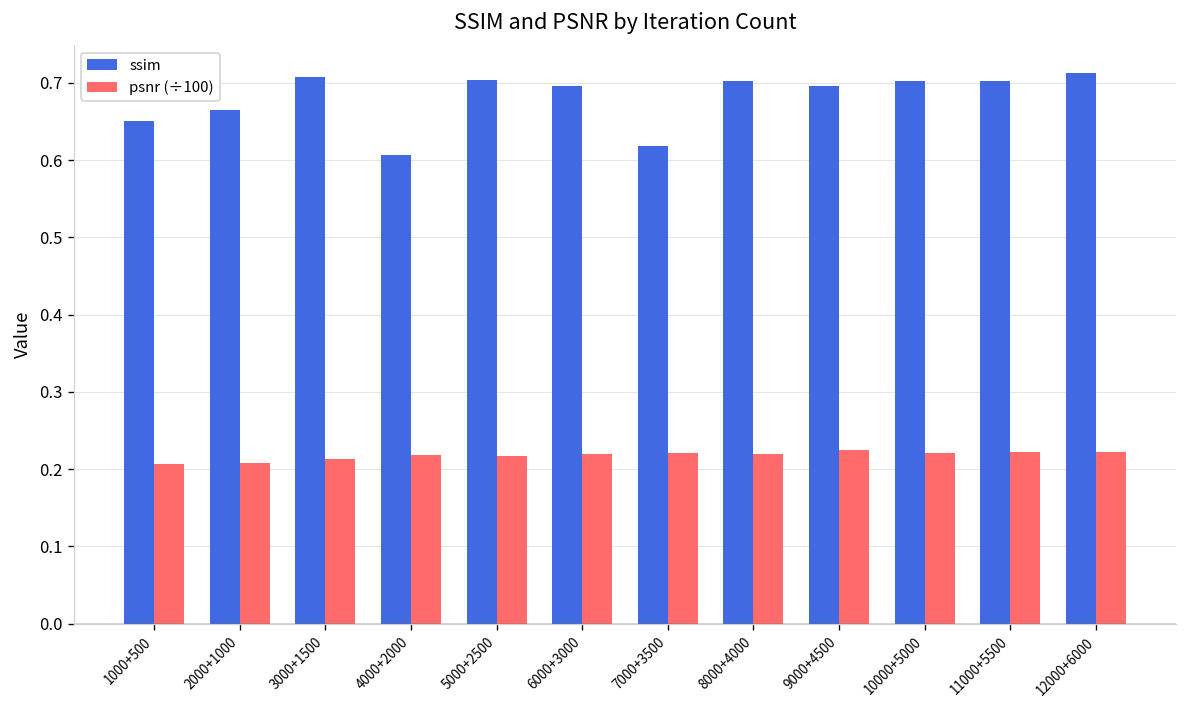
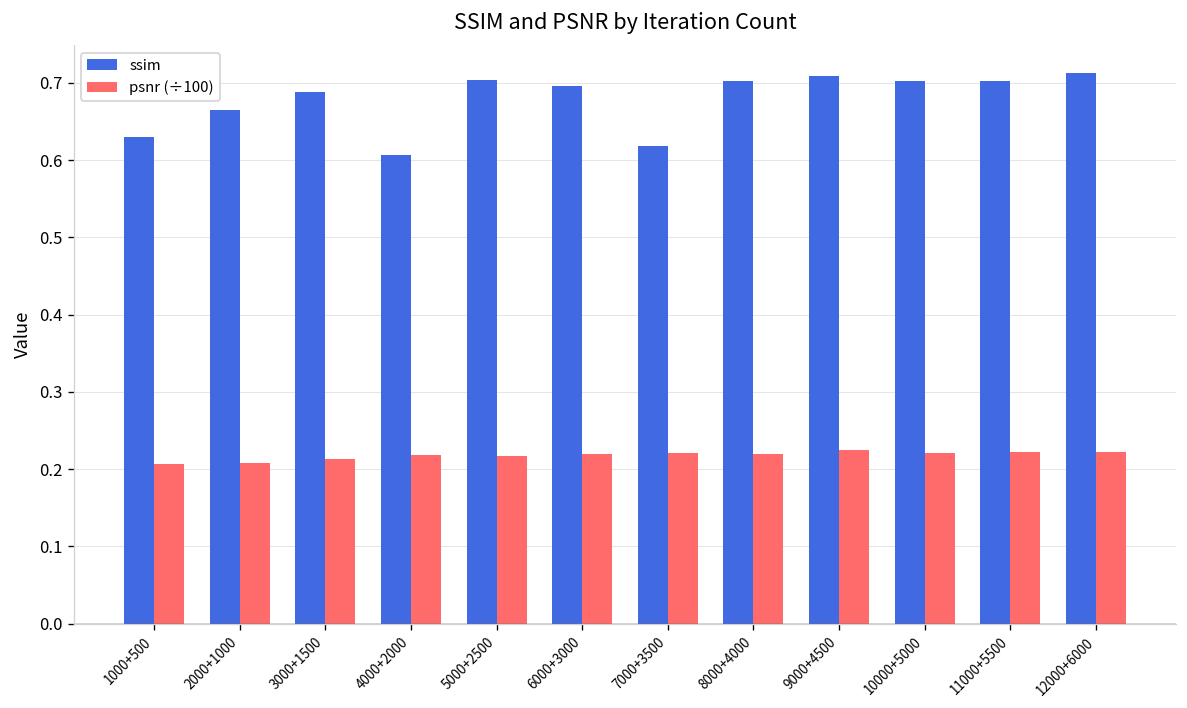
ssim, 1000+500: 0.65 -> 0.63
ssim, 3000+1500: 0.71 -> 0.69
ssim, 9000+4500: 0.70 -> 0.71
